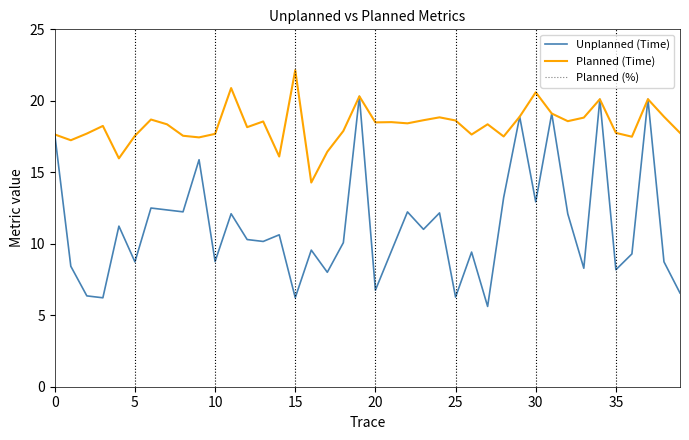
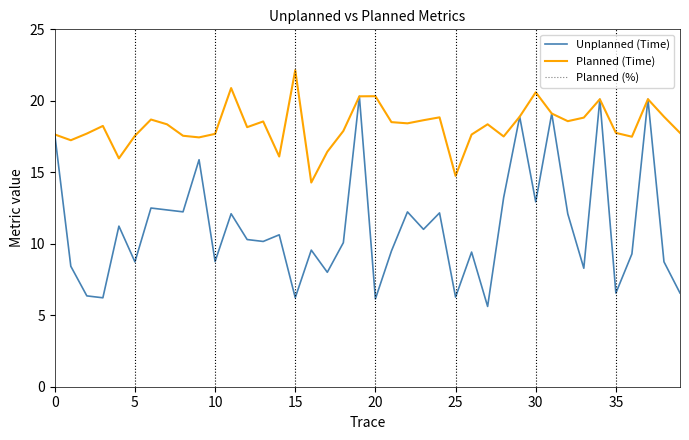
Unplanned (Time), 20: 6.8 -> 6.1
Planned (Time), 20: 18.5 -> 20.3
Planned (Time), 25: 18.6 -> 14.7
Unplanned (Time), 35: 8.2 -> 6.6
